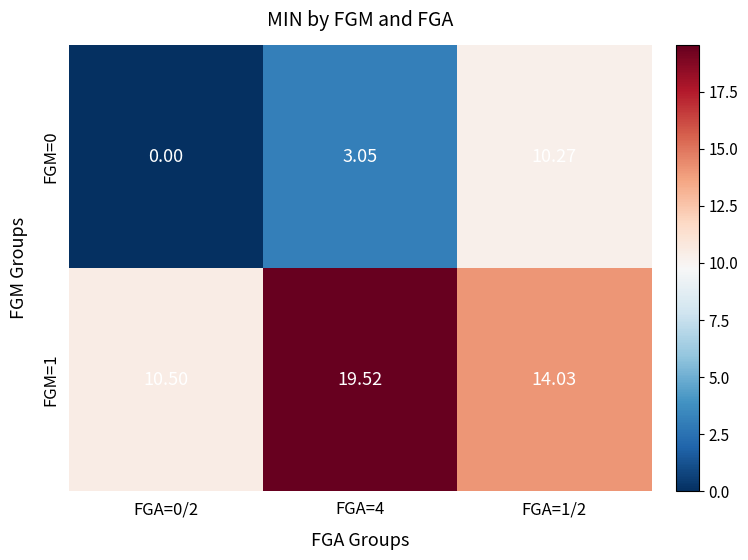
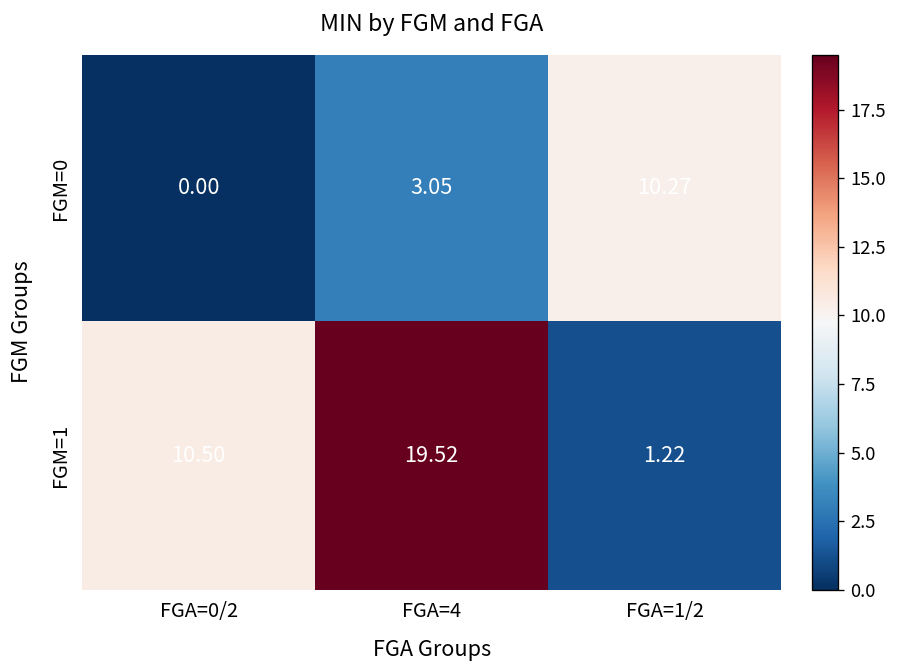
FGM=1, FGA=1/2: 14.03 -> 1.22
